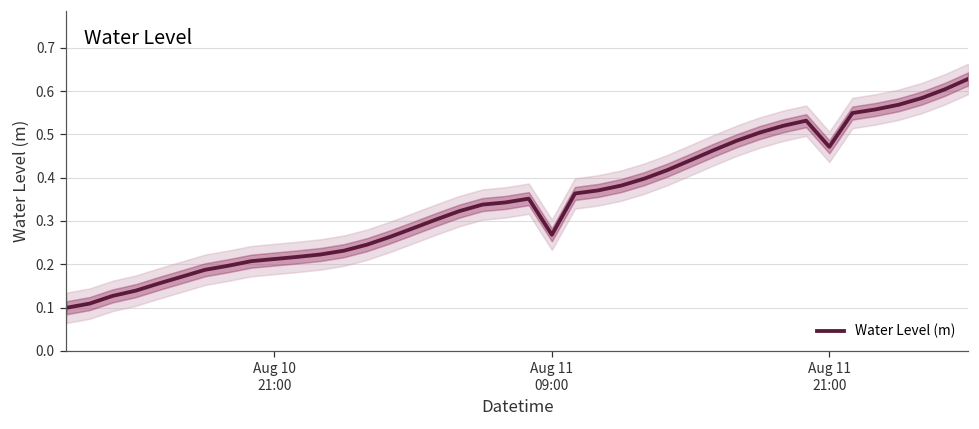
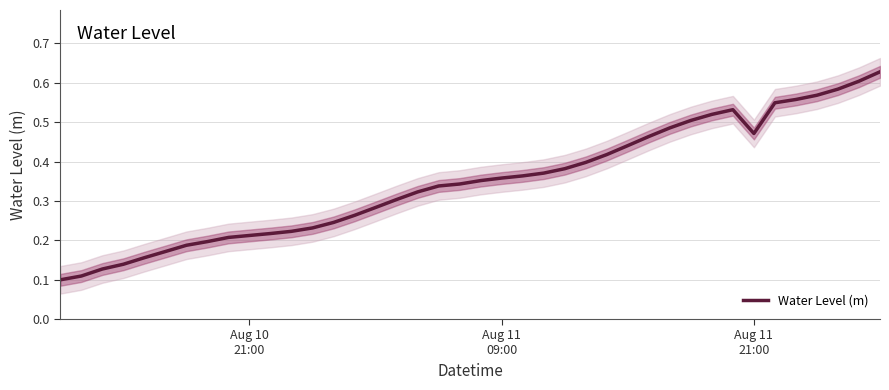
Water Level (m), Aug 11 09:00: 0.27 -> 0.36
